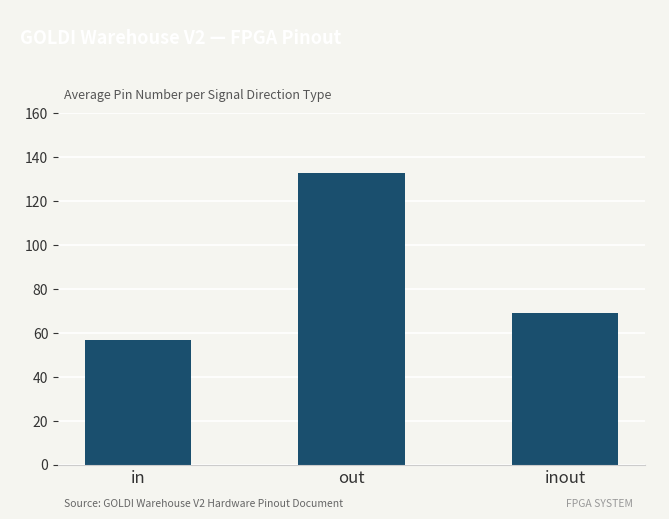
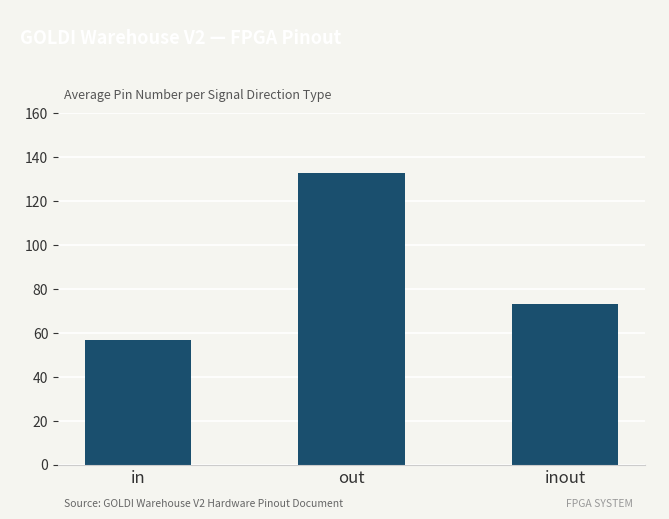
inout: 69 -> 73
